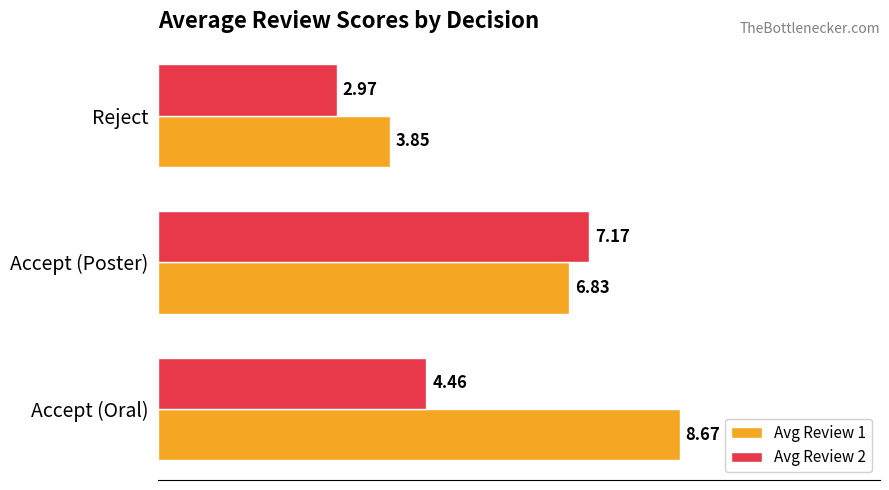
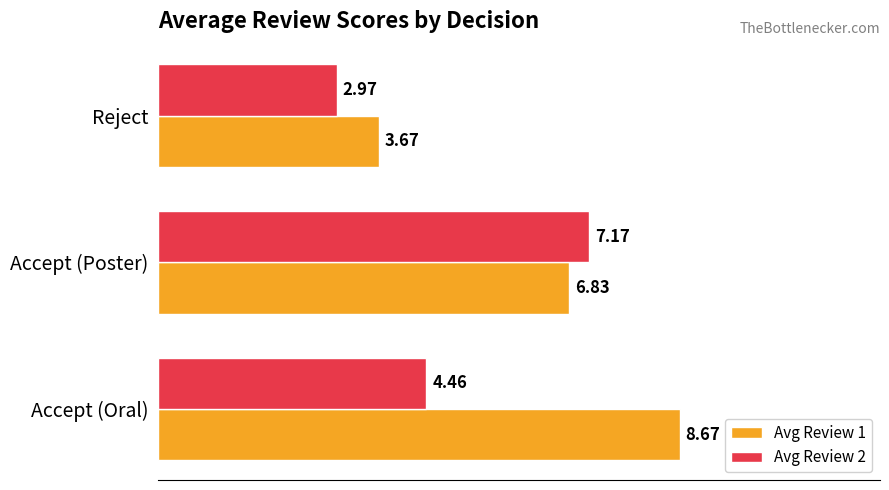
Avg Review 1, Reject: 3.85 -> 3.67
